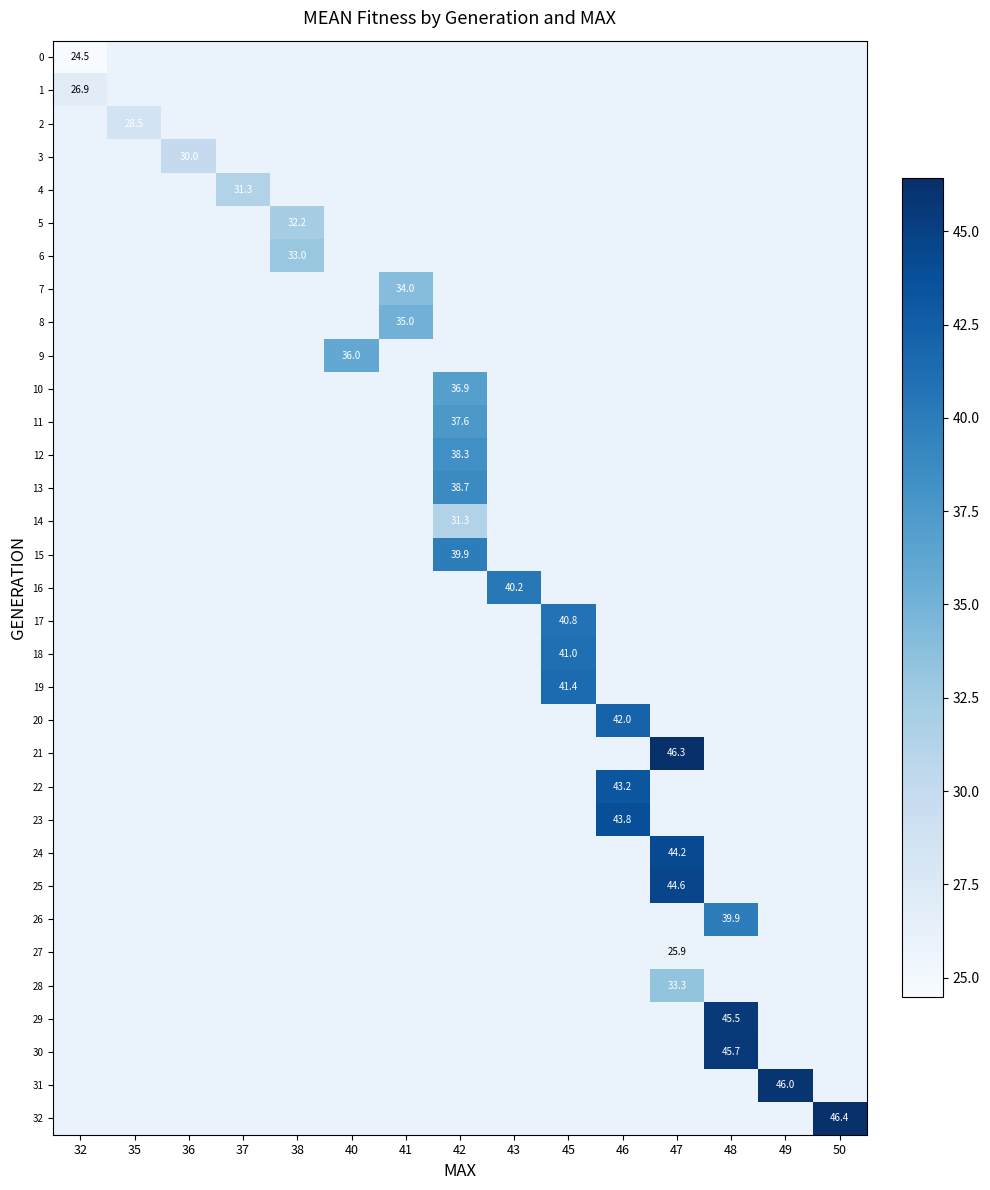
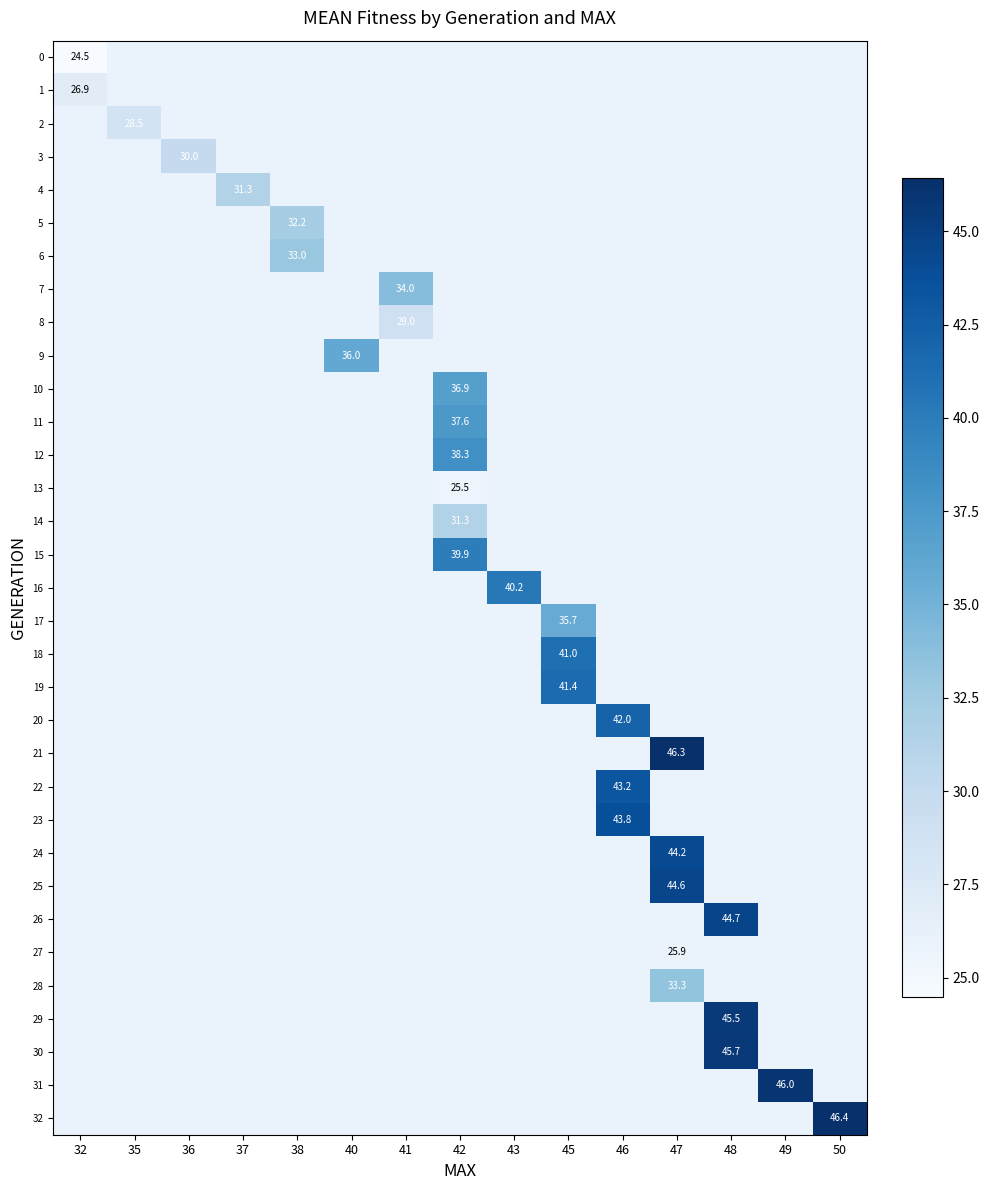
8, 41: 35.0 -> 29.0
13, 42: 38.7 -> 25.5
17, 45: 40.8 -> 35.7
26, 48: 39.9 -> 44.7
